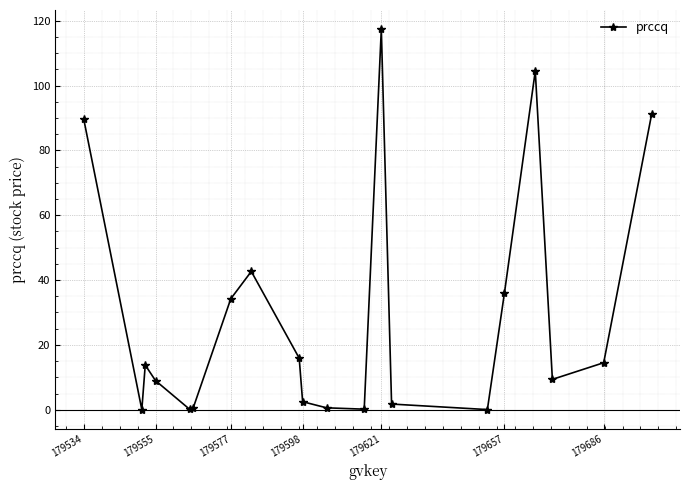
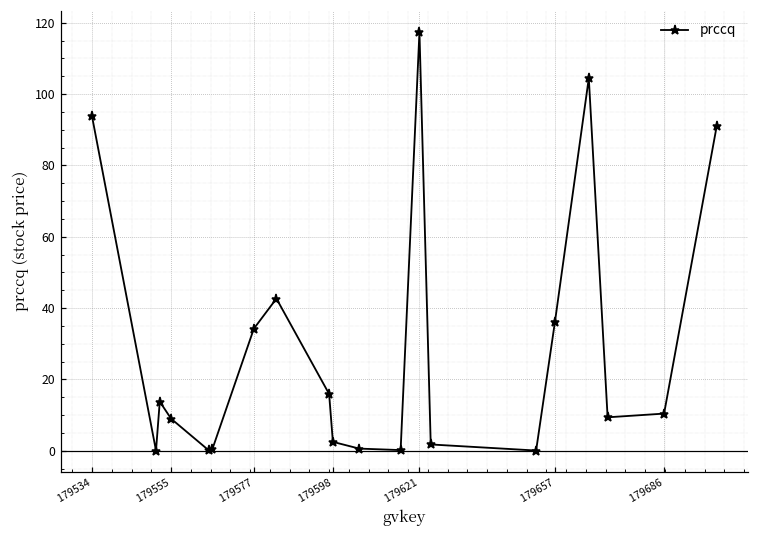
179534: 90 -> 94
179686: 15 -> 10
